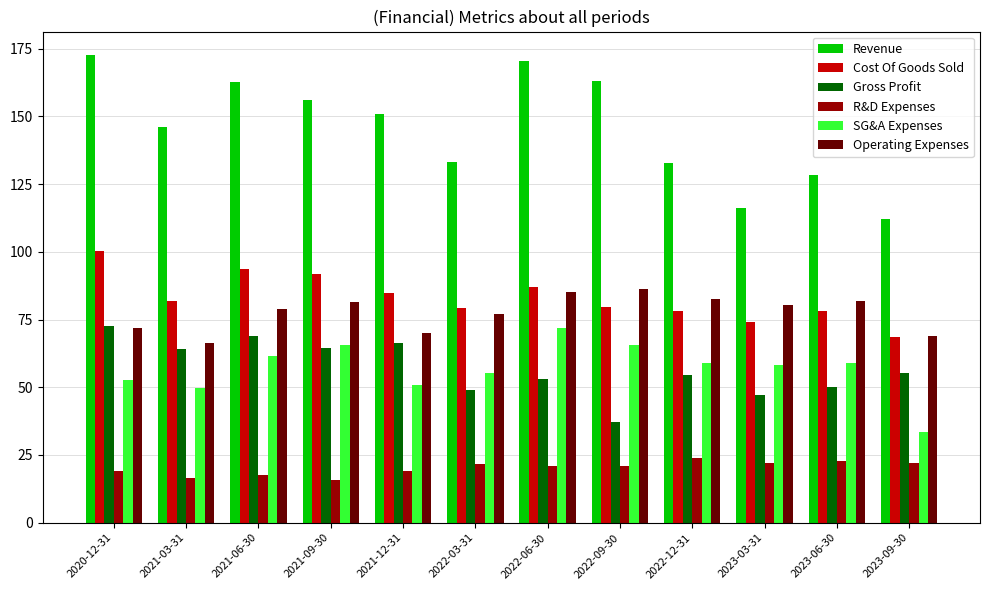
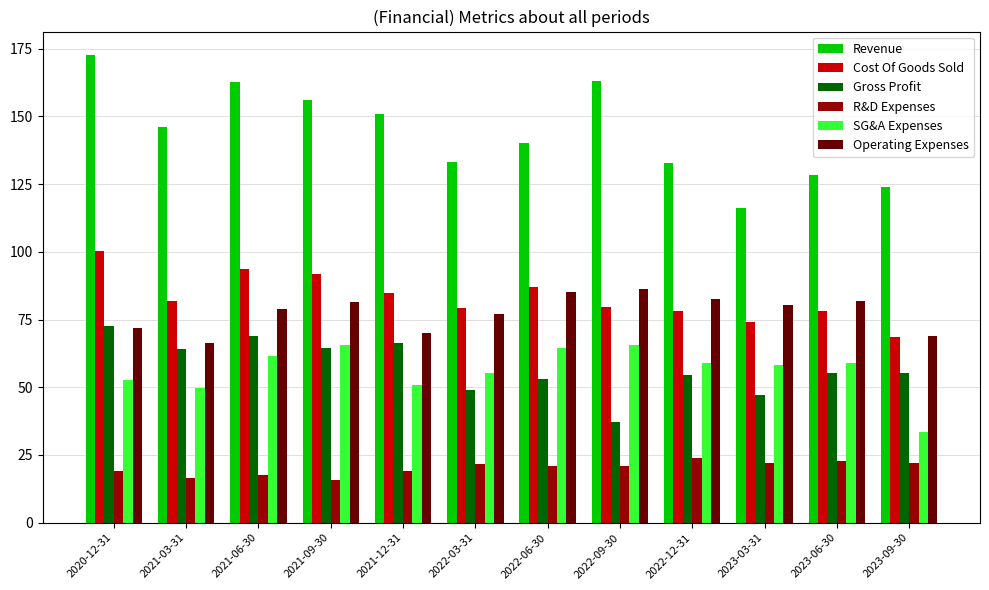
Revenue, 2022-06-30: 170 -> 140
SG&A Expenses, 2022-06-30: 72 -> 64
Gross Profit, 2023-06-30: 50 -> 55
Revenue, 2023-09-30: 112 -> 124
